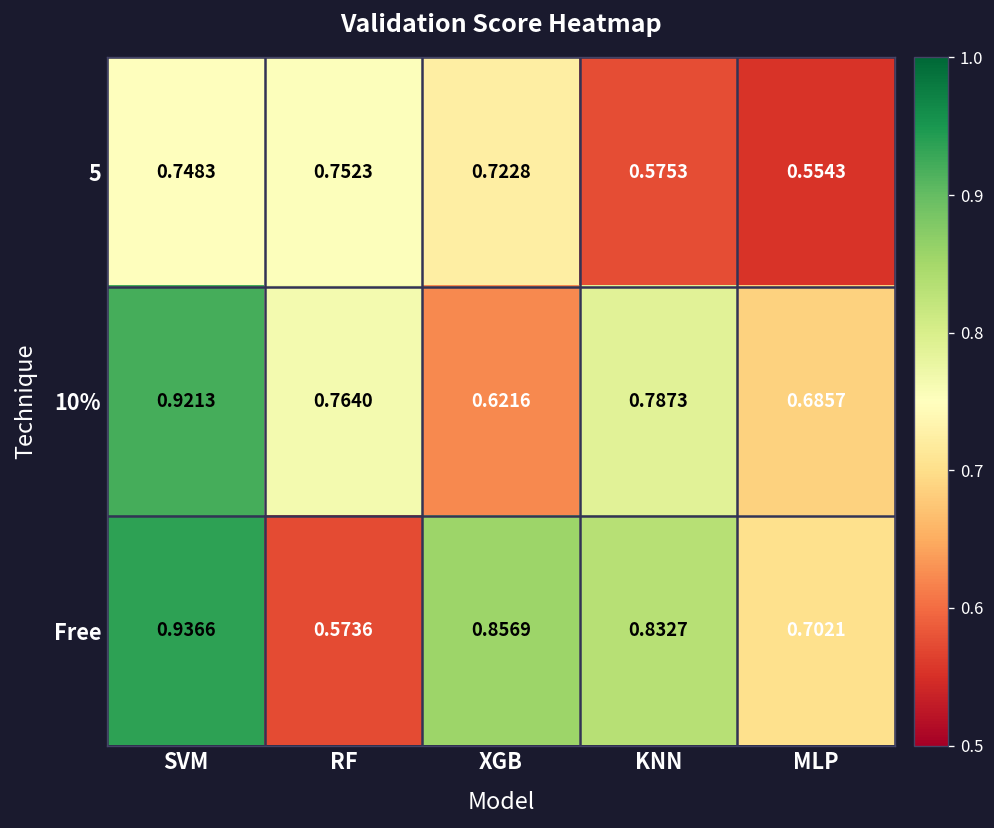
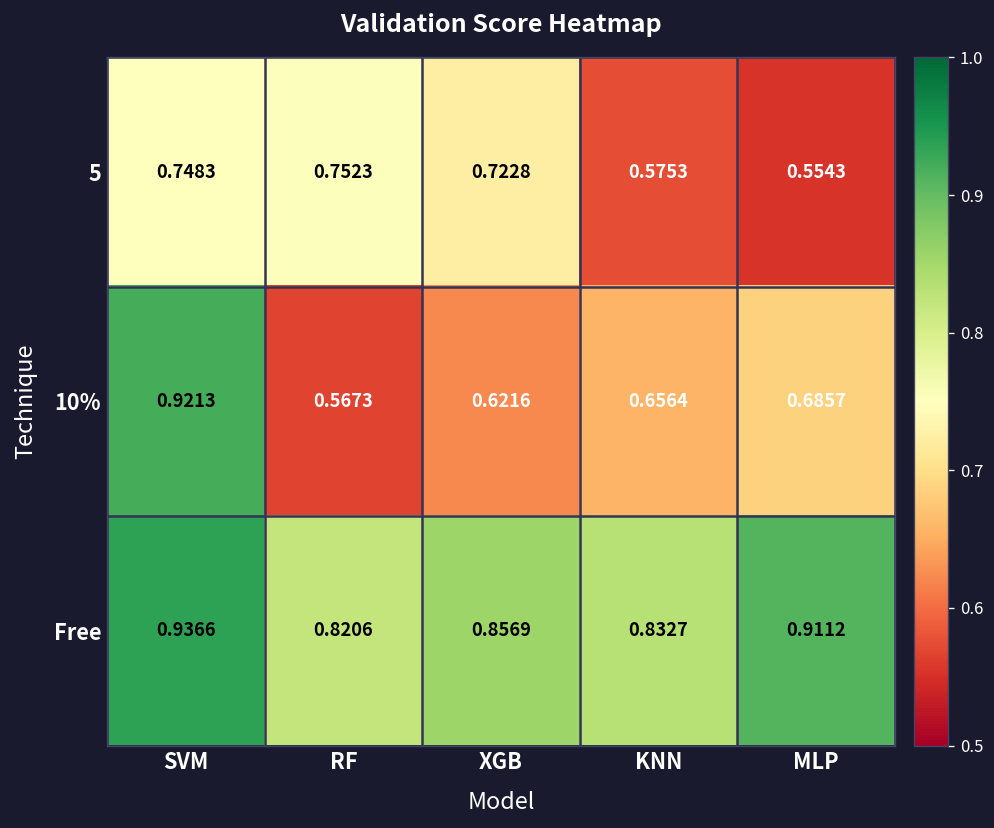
10%, RF: 0.7640 -> 0.5673
10%, KNN: 0.7873 -> 0.6564
Free, RF: 0.5736 -> 0.8206
Free, MLP: 0.7021 -> 0.9112
